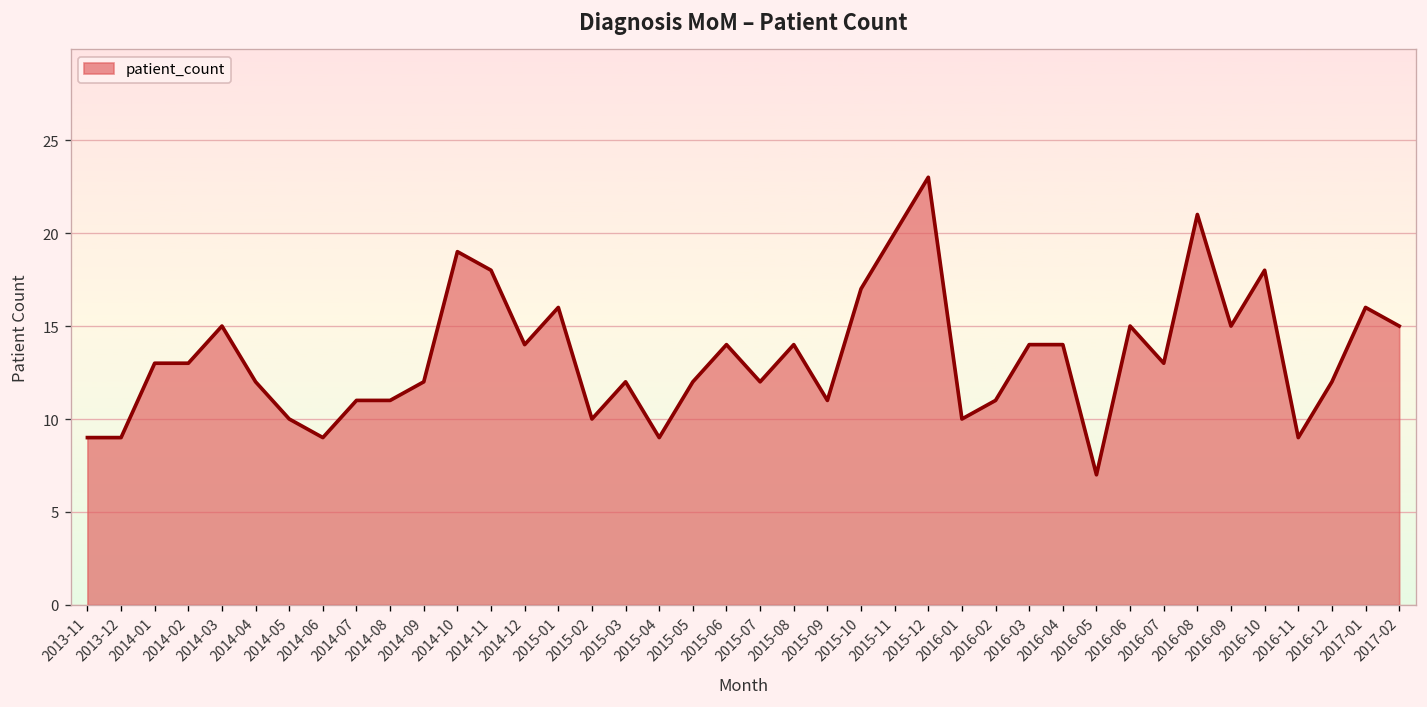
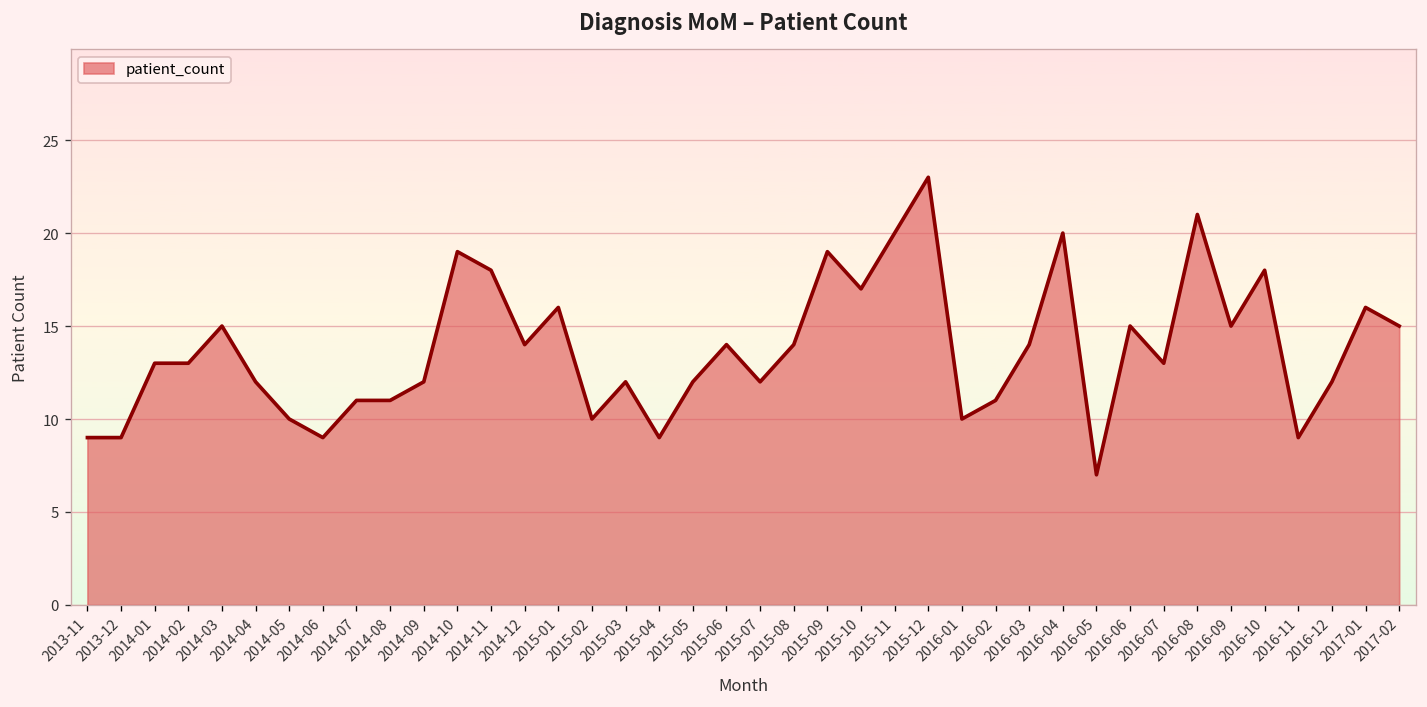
2015-09: 11 -> 19
2016-04: 14 -> 20
